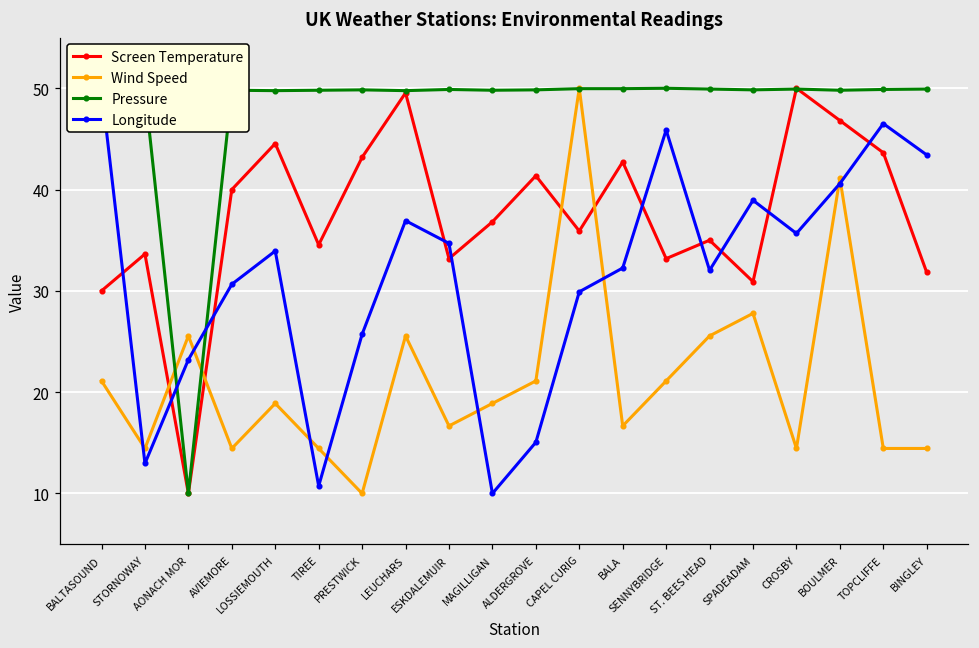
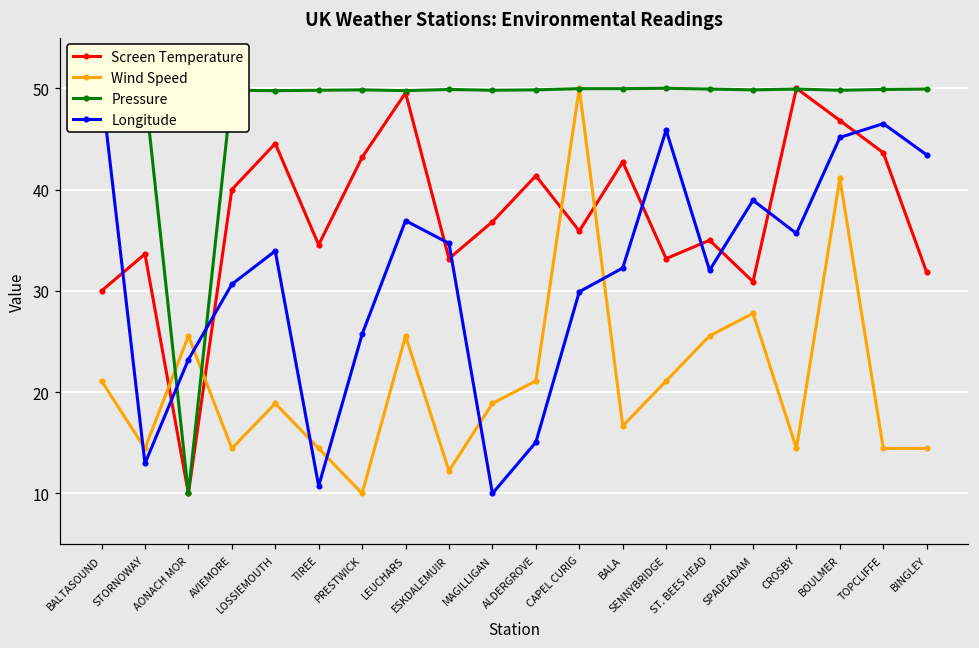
Wind Speed, ESKDALEMUIR: 17 -> 12
Longitude, BOULMER: 41 -> 45
